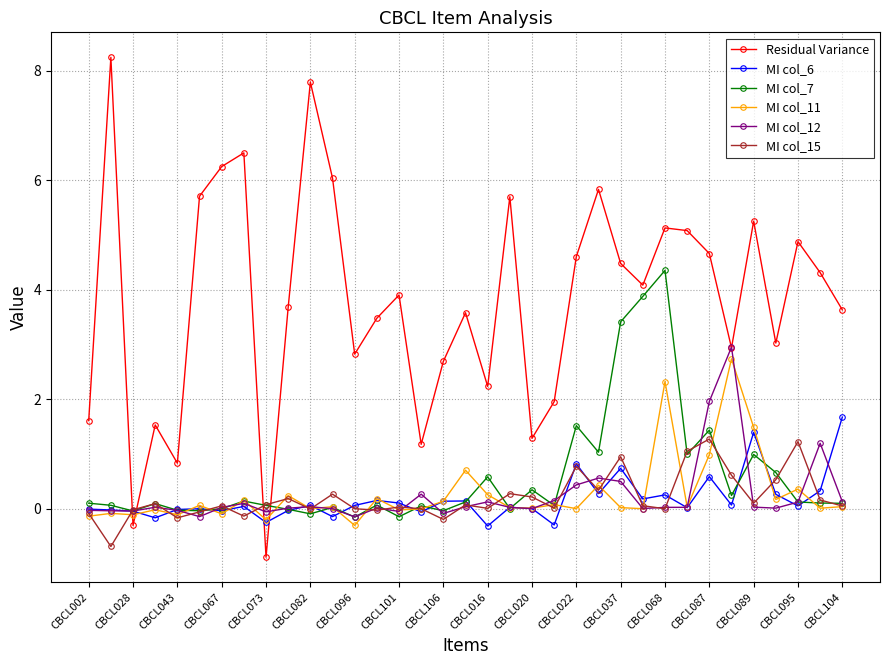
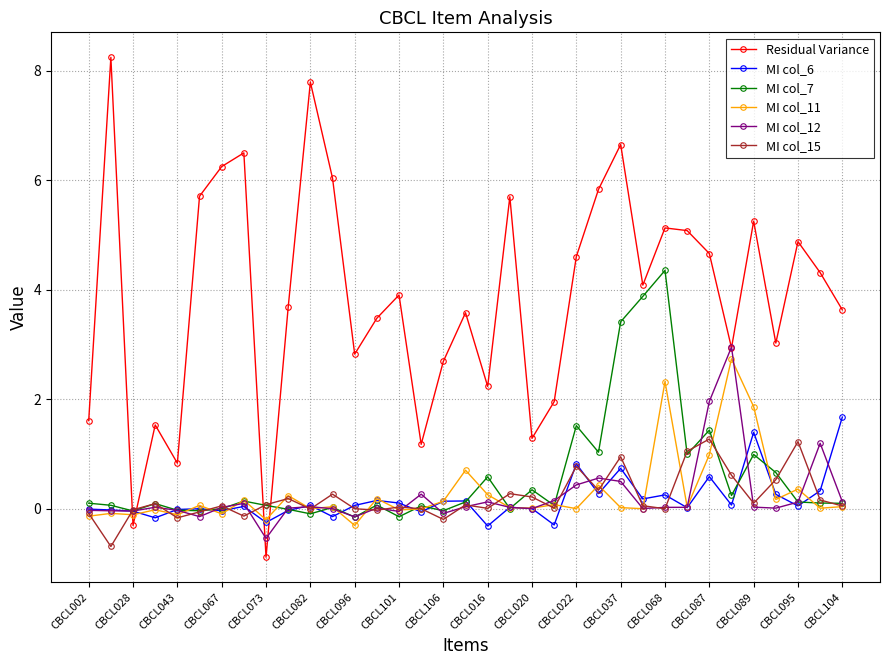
MI col_12, CBCL073: -0.1 -> -0.5
Residual Variance, CBCL037: 4.5 -> 6.7
MI col_11, CBCL089: 1.5 -> 1.9
